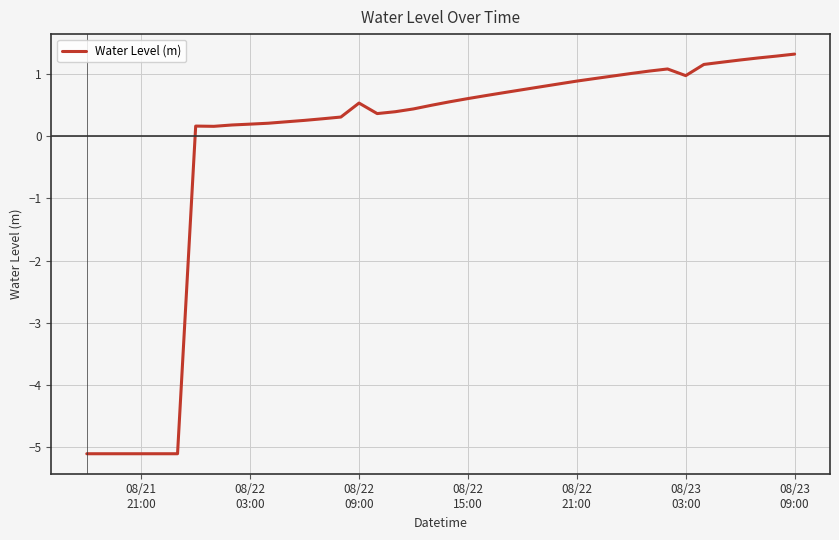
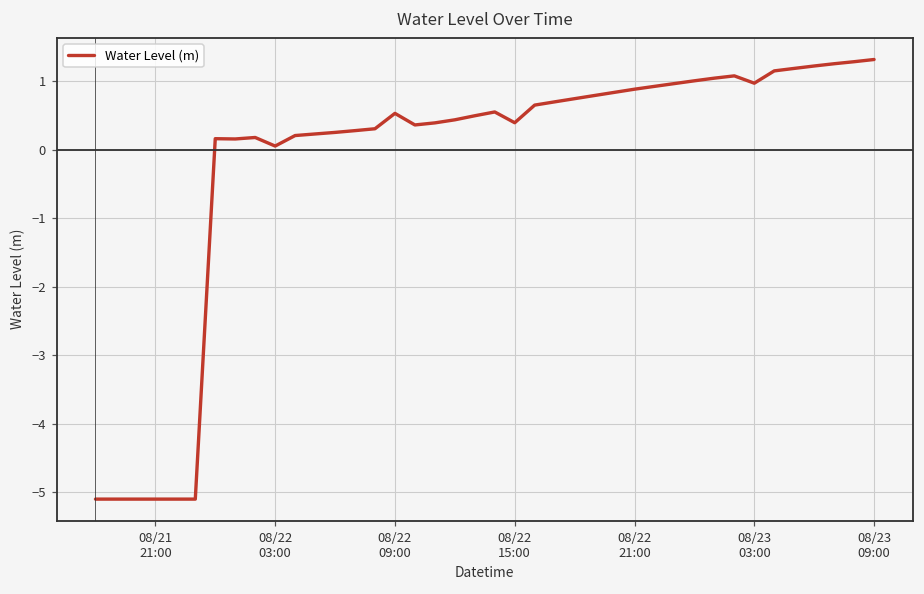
08/22 03:00: 0.2 -> 0.1
08/22 15:00: 0.6 -> 0.4
